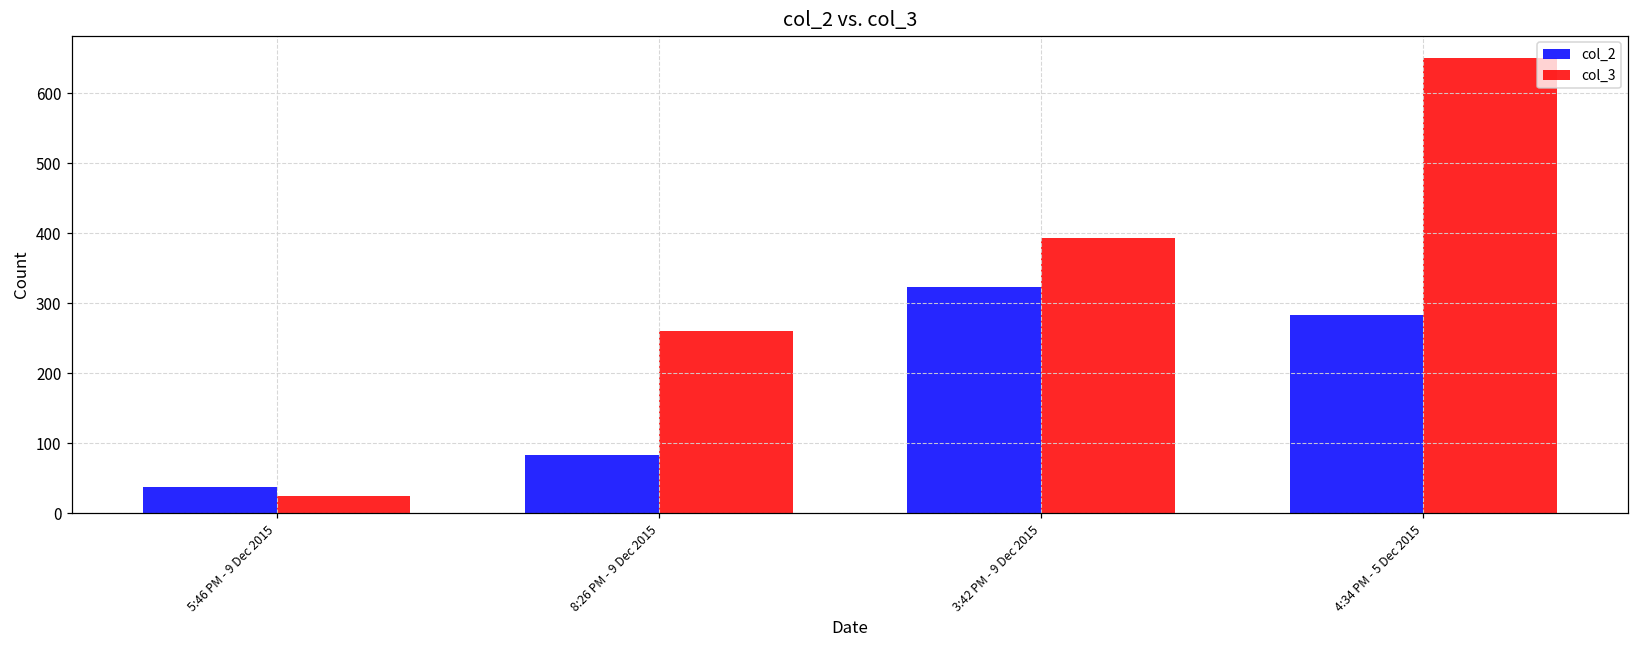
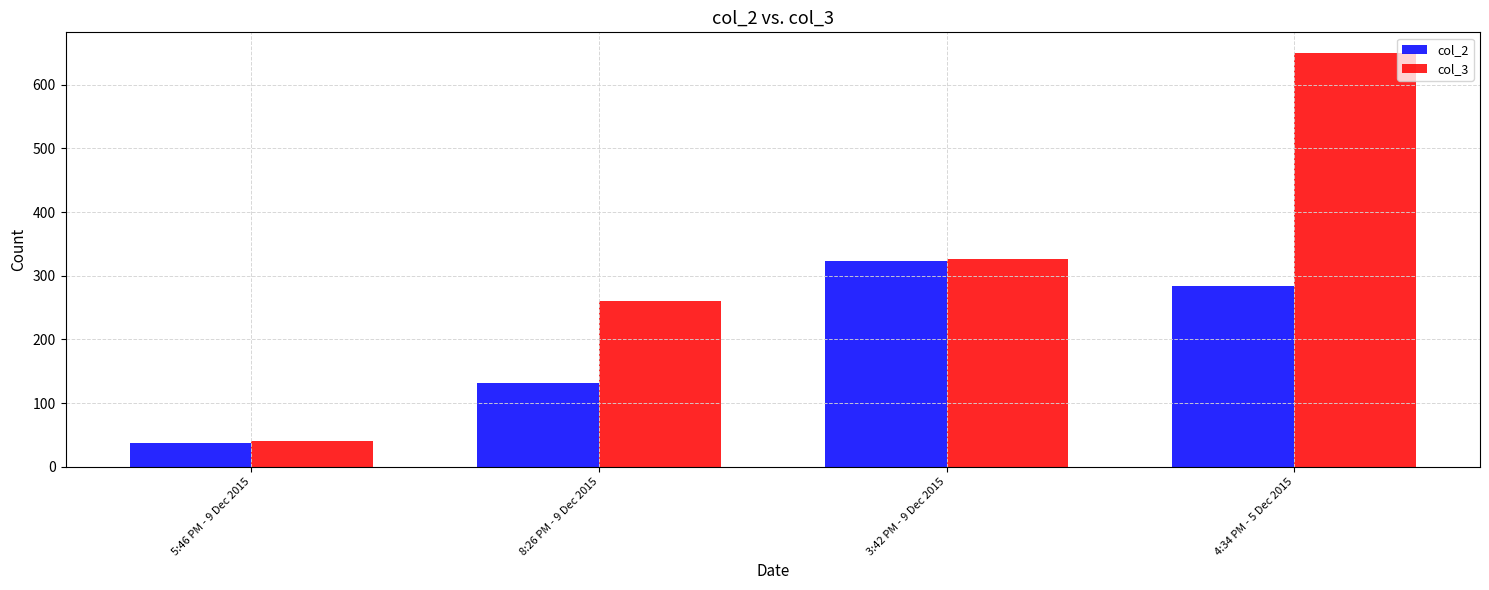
col_3, 5:46 PM - 9 Dec 2015: 30 -> 40
col_2, 8:26 PM - 9 Dec 2015: 80 -> 130
col_3, 3:42 PM - 9 Dec 2015: 390 -> 330
